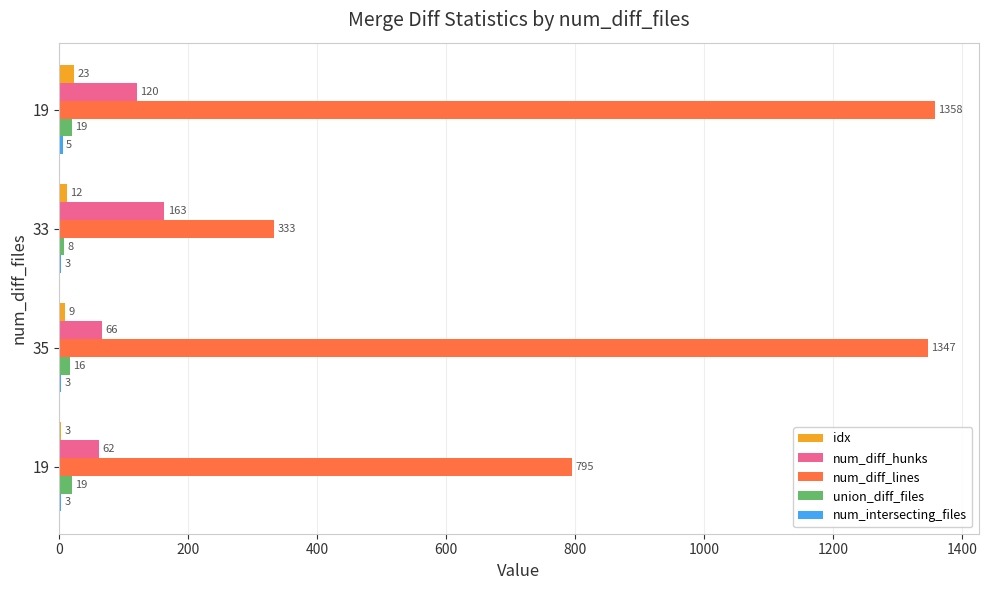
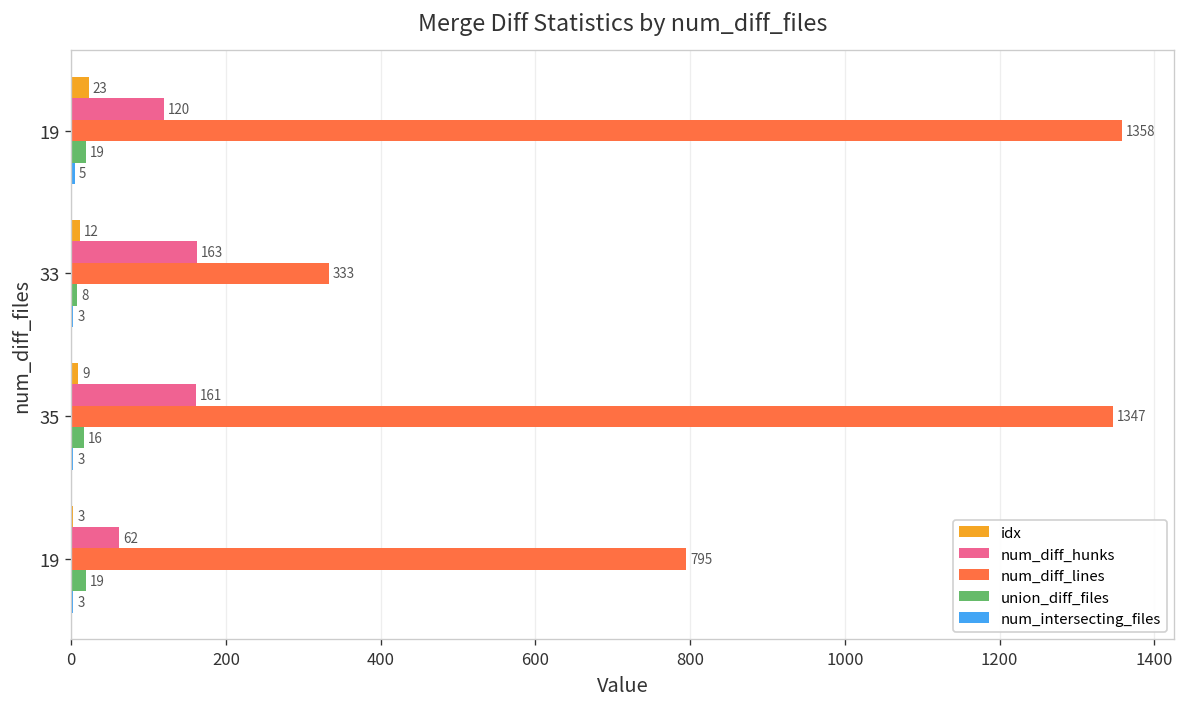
num_diff_hunks, 35: 66 -> 161
